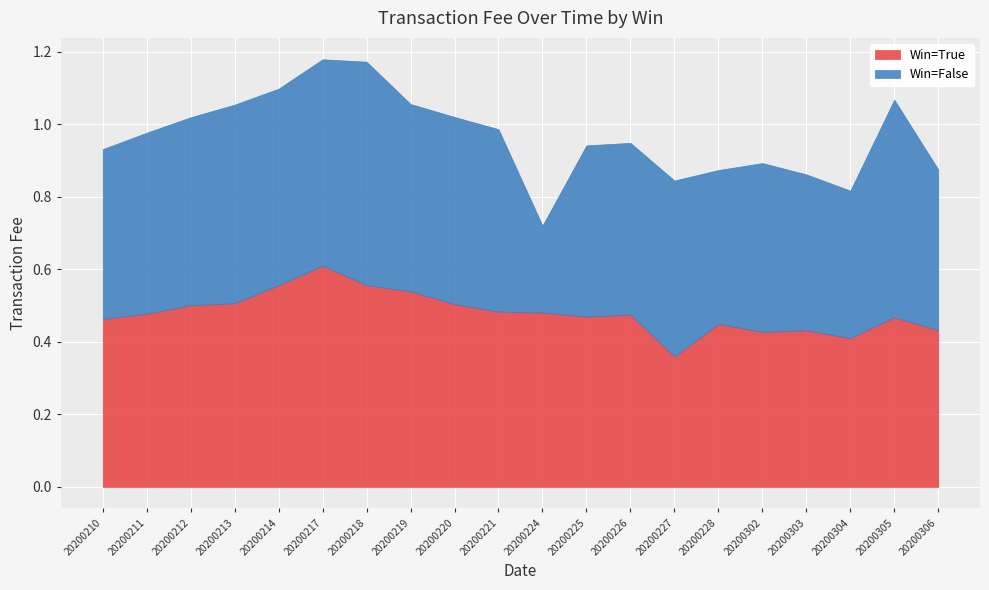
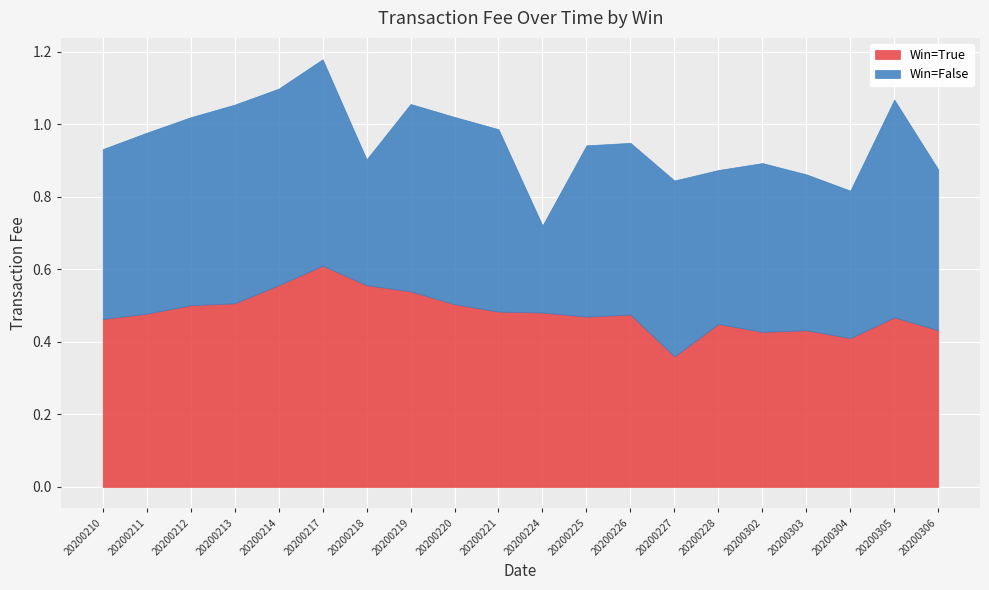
Win=False, 20200218: 0.62 -> 0.35
